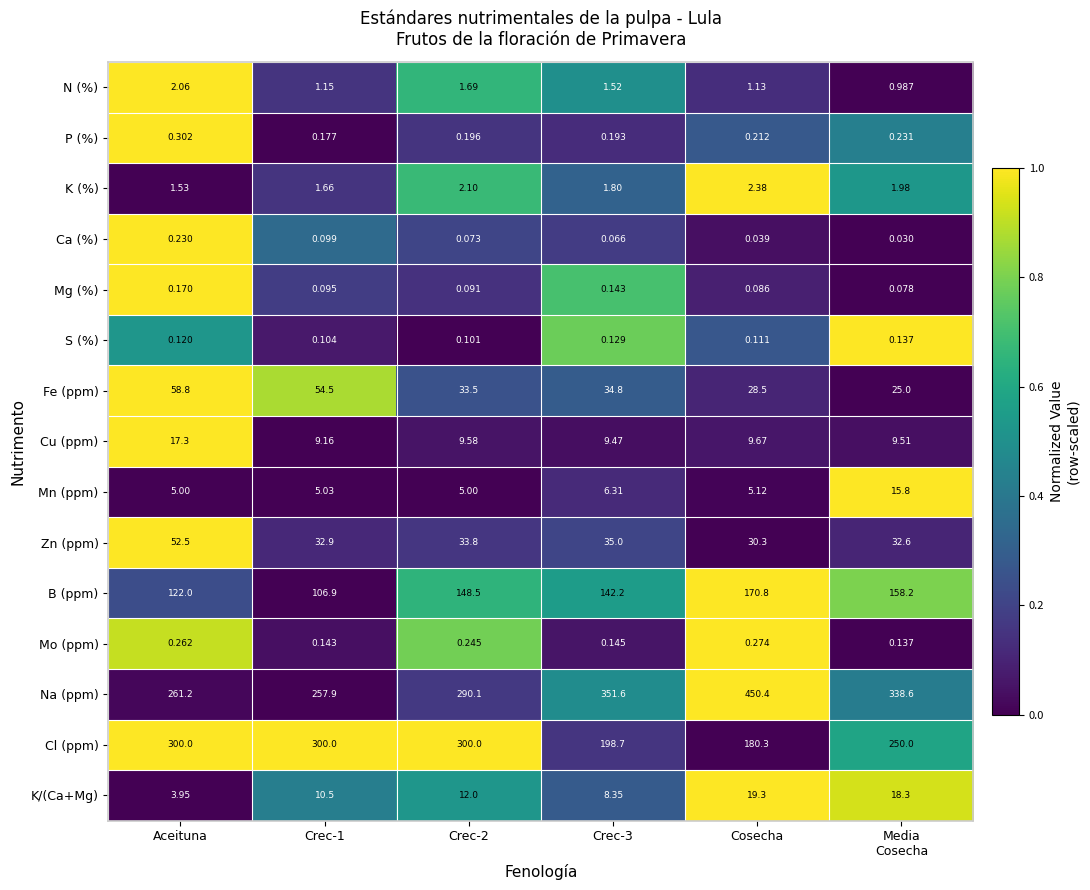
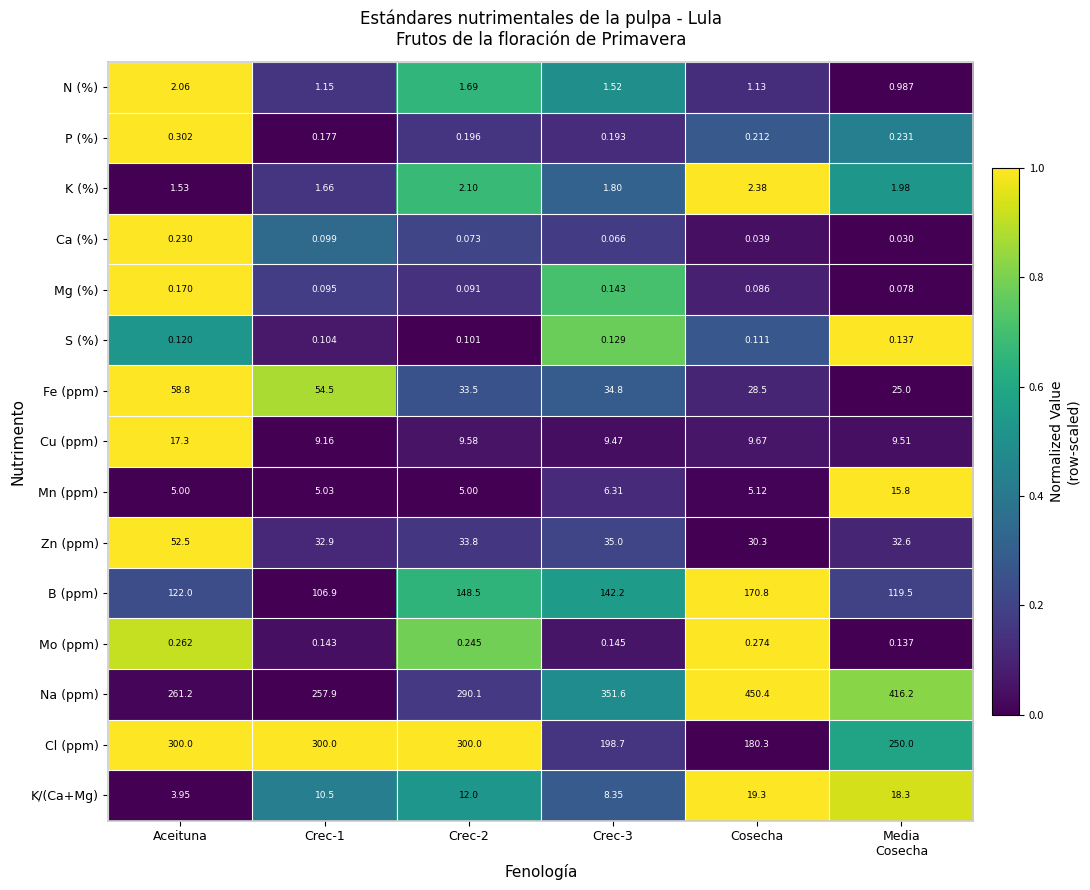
B (ppm), Media Cosecha: 158.2 -> 119.5
Na (ppm), Media Cosecha: 338.6 -> 416.2
